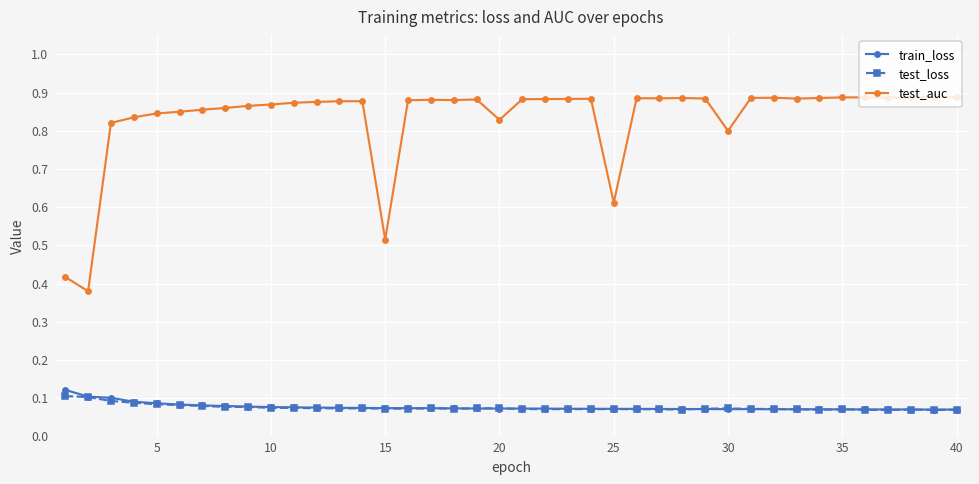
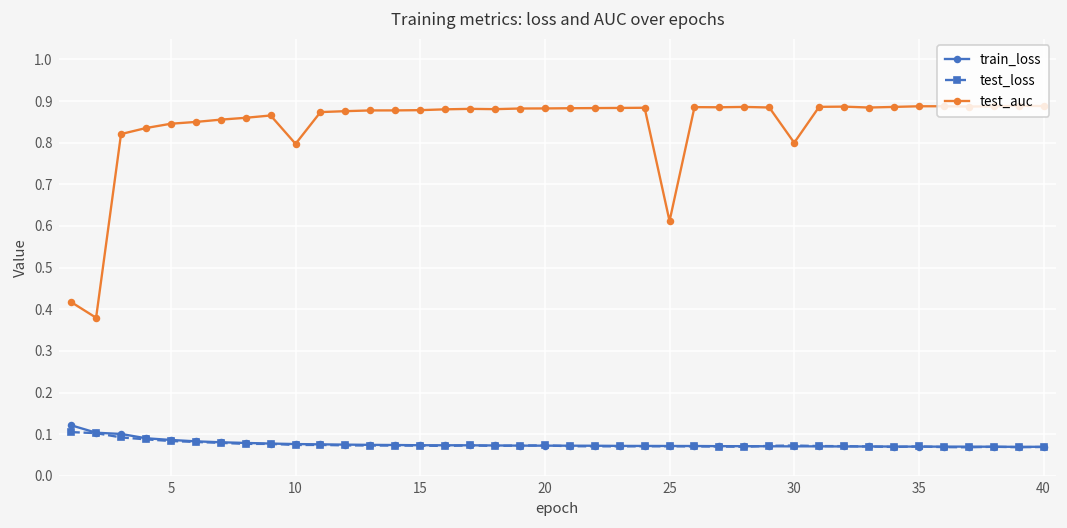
test_auc, 10: 0.87 -> 0.80
test_auc, 15: 0.52 -> 0.88
test_auc, 20: 0.83 -> 0.88
